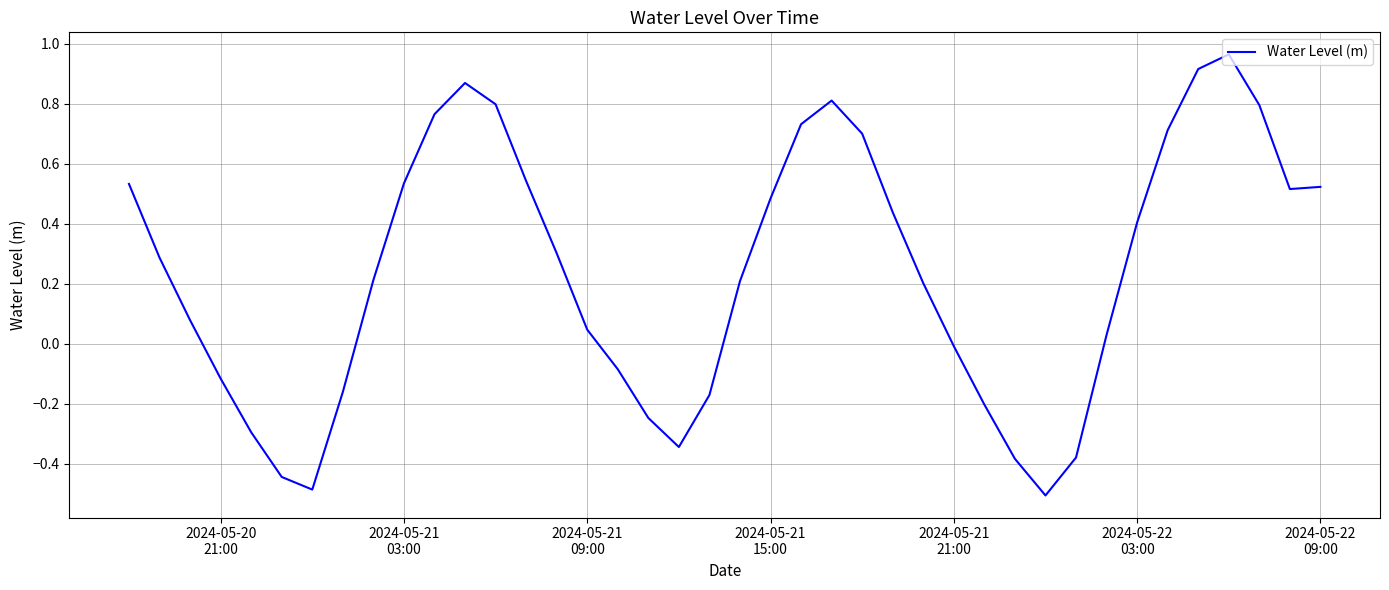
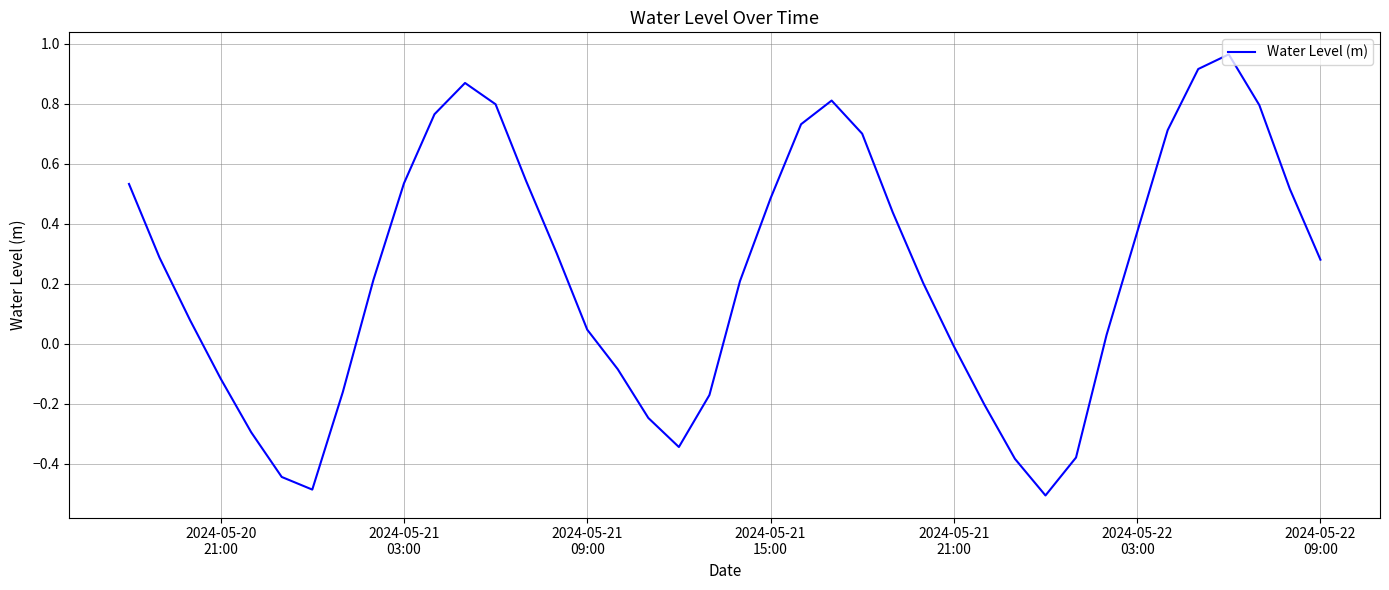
2024-05-22 03:00: 0.40 -> 0.37
2024-05-22 09:00: 0.52 -> 0.28
